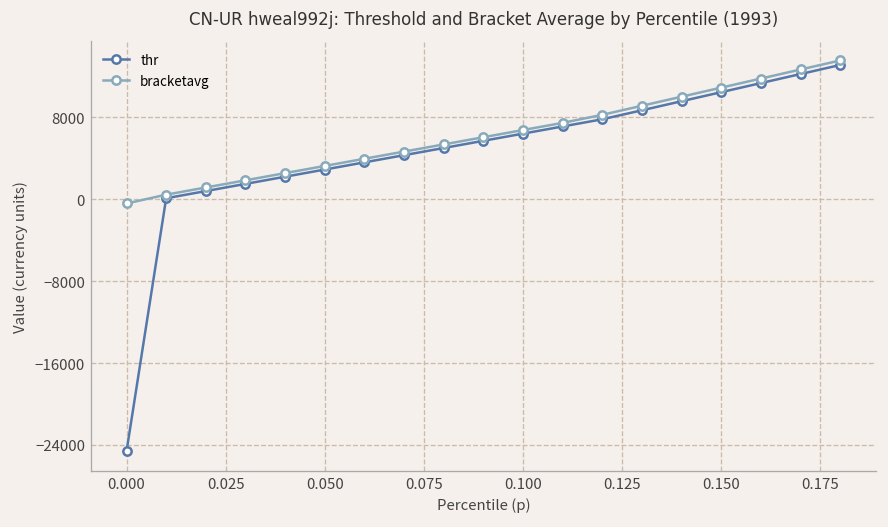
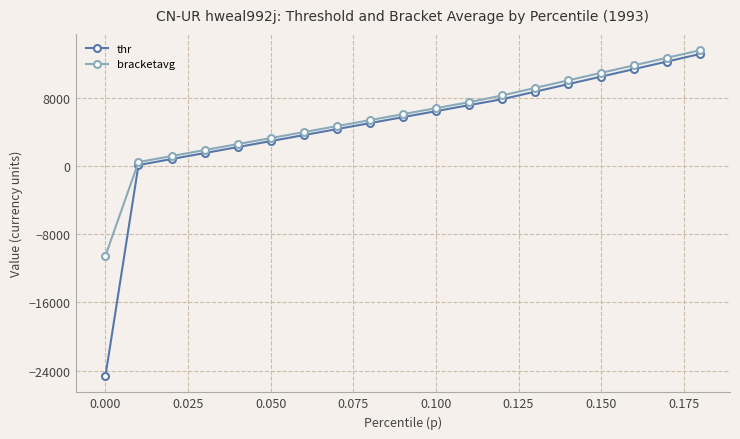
bracketavg, 0.000: 0 -> -11000
